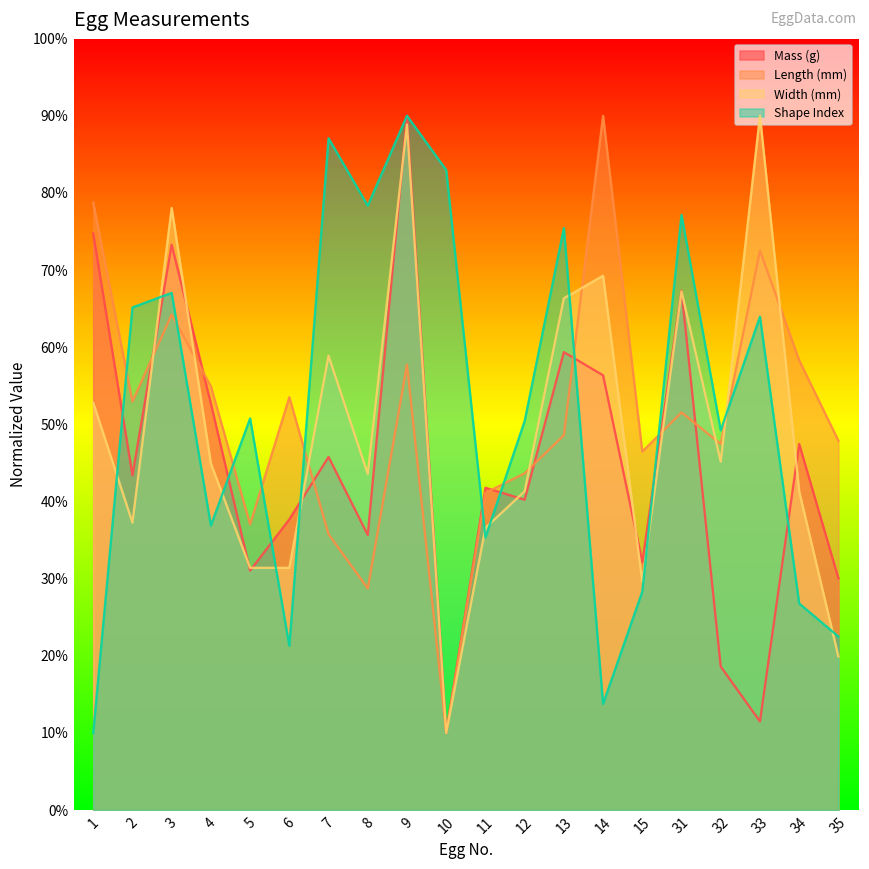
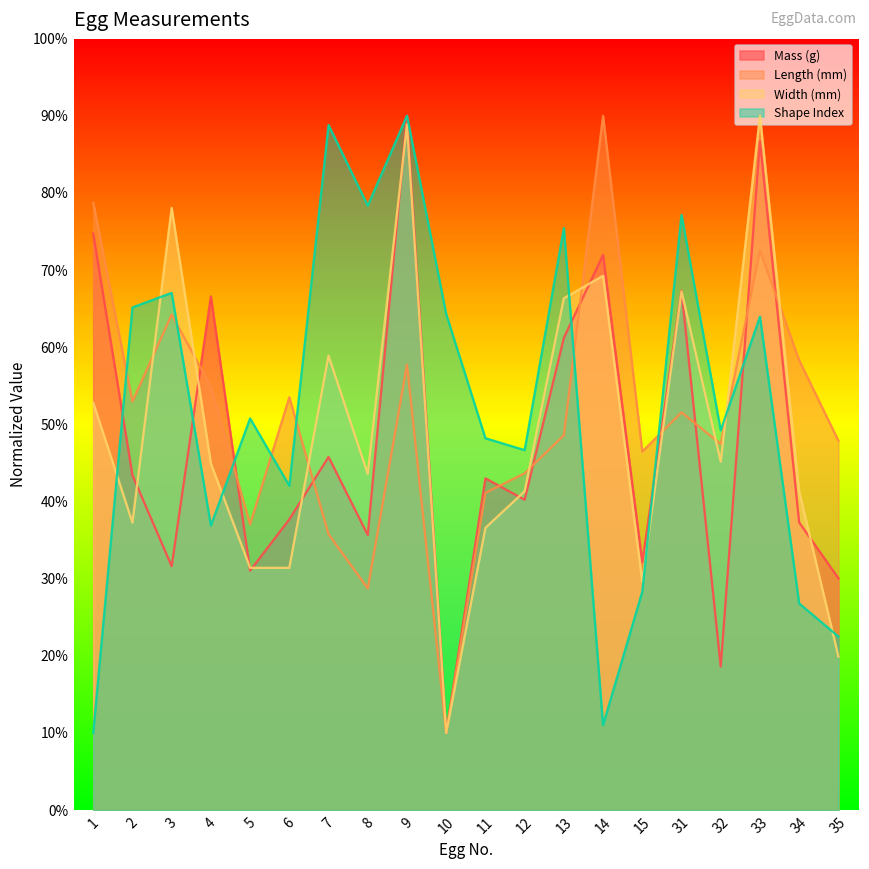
Mass (g), 3: 73% -> 32%
Mass (g), 4: 53% -> 67%
Shape Index, 6: 21% -> 42%
Shape Index, 7: 87% -> 89%
Shape Index, 10: 83% -> 64%
Mass (g), 11: 42% -> 43%
Shape Index, 11: 35% -> 48%
Shape Index, 12: 50% -> 47%
Mass (g), 13: 59% -> 61%
Mass (g), 14: 56% -> 72%
Shape Index, 14: 14% -> 11%
Mass (g), 33: 12% -> 87%
Mass (g), 34: 47% -> 37%
